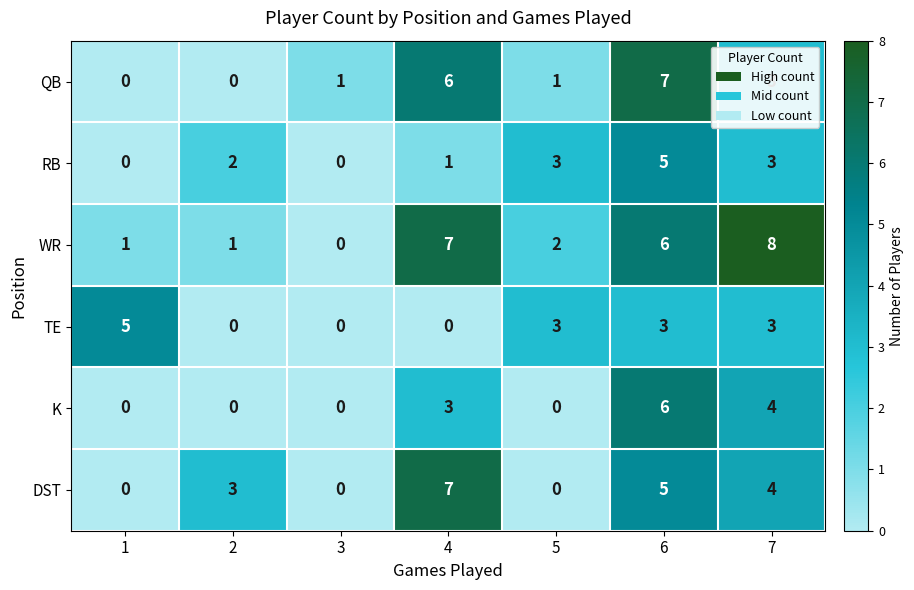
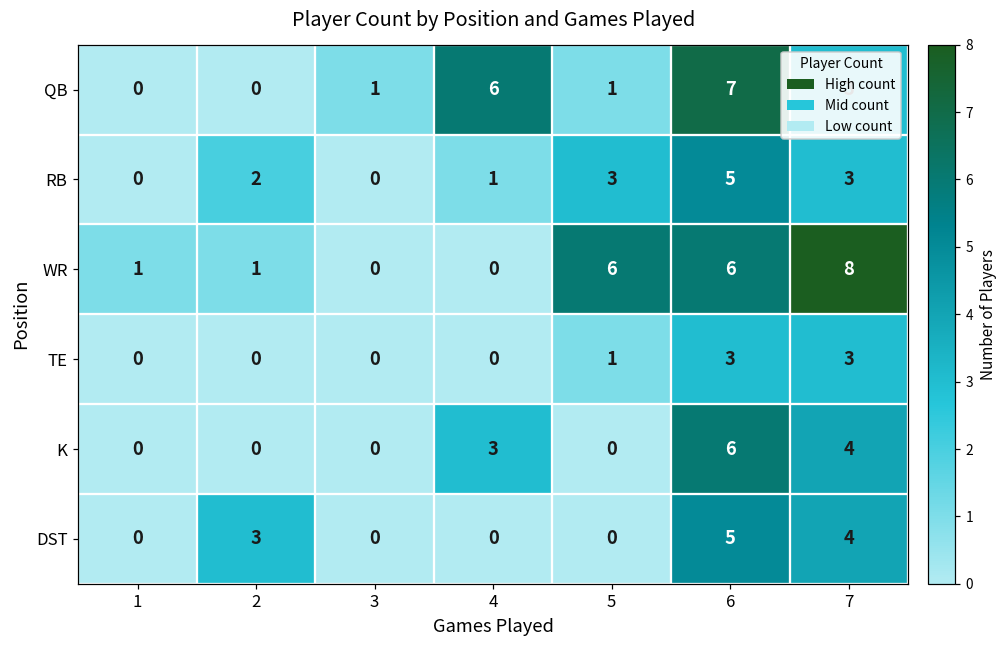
WR, 4: 7 -> 0
WR, 5: 2 -> 6
TE, 1: 5 -> 0
TE, 5: 3 -> 1
DST, 4: 7 -> 0
